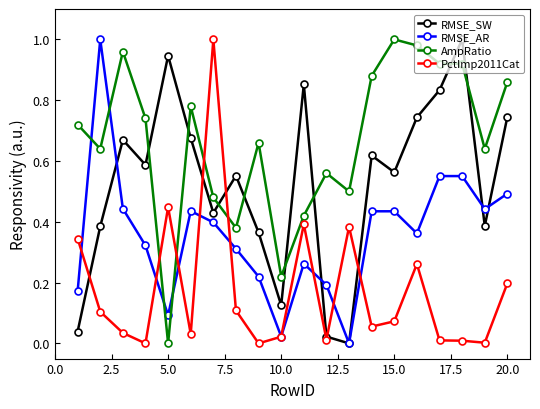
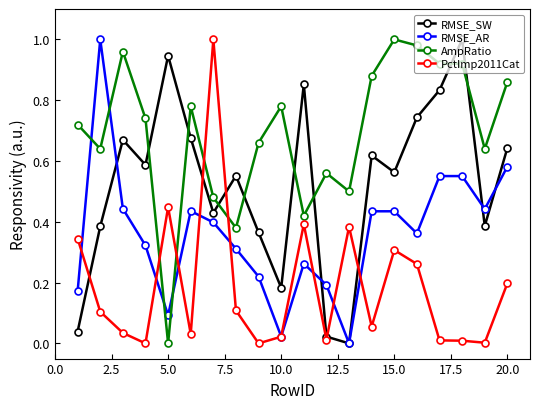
RMSE_SW, 10.0: 0.13 -> 0.18
AmpRatio, 10.0: 0.22 -> 0.78
PctImp2011Cat, 15.0: 0.07 -> 0.31
RMSE_SW, 20.0: 0.75 -> 0.64
RMSE_AR, 20.0: 0.49 -> 0.58
